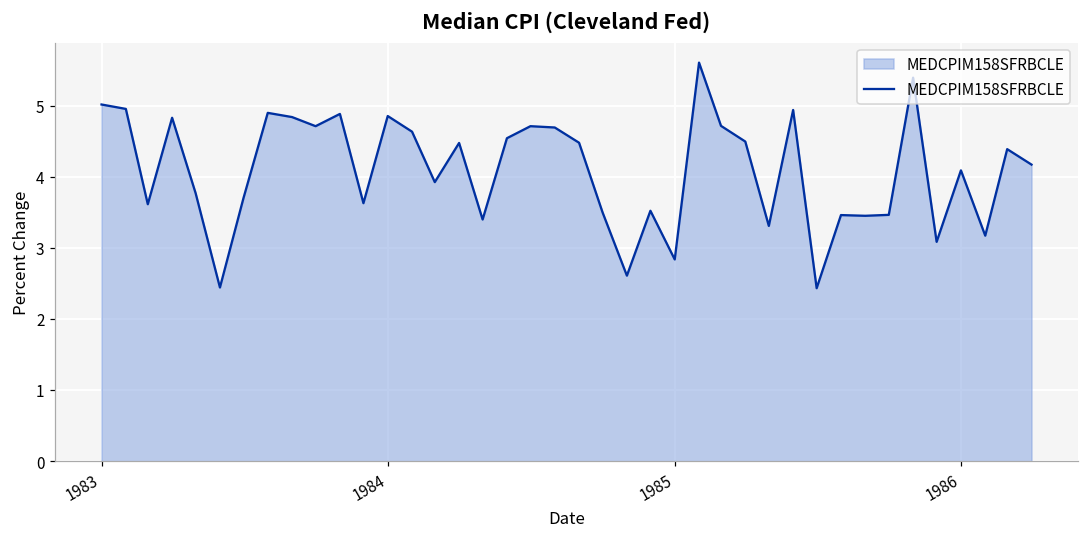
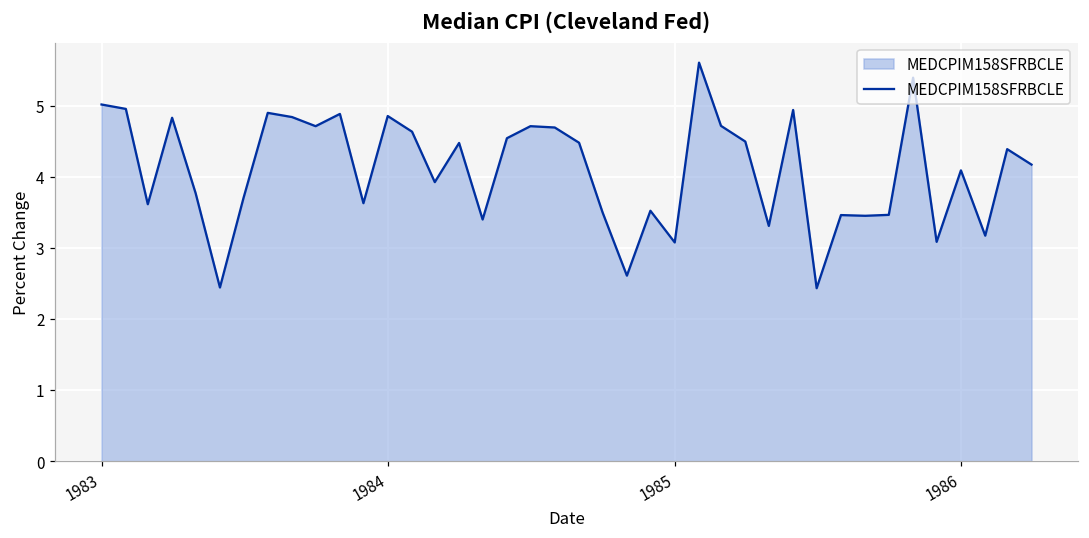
1985: 2.8 -> 3.1
